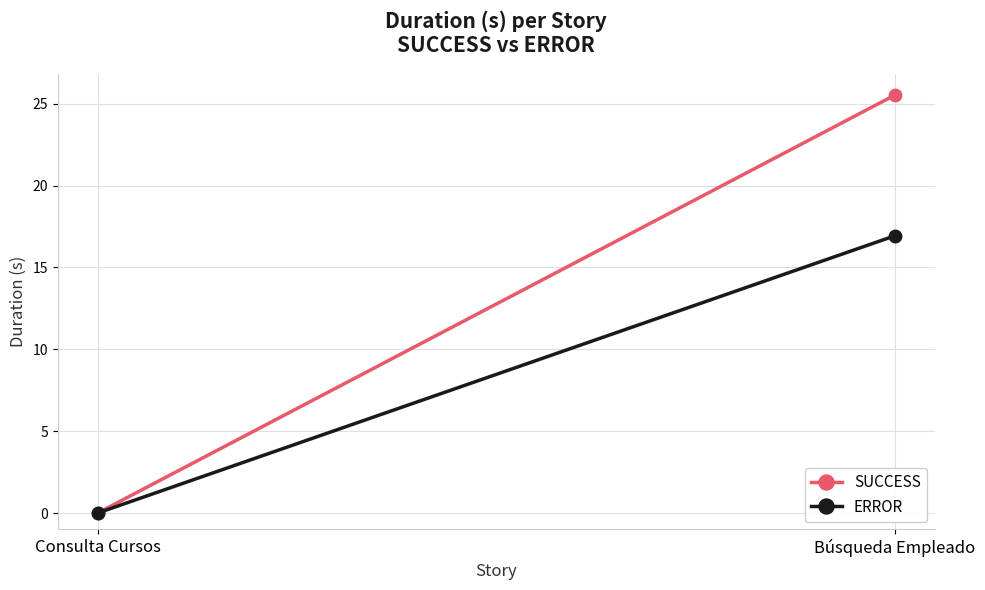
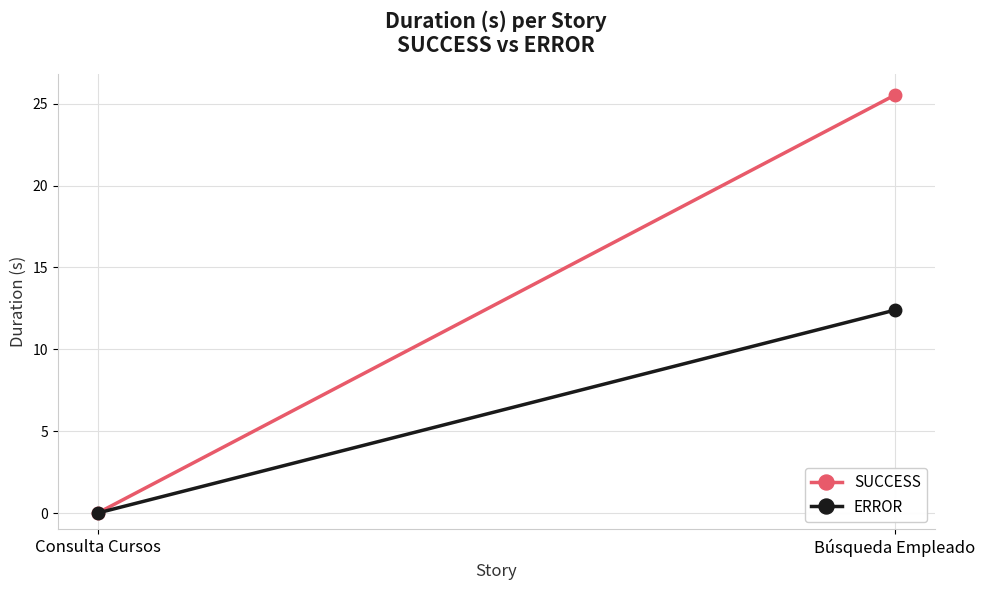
ERROR, Búsqueda Empleado: 16.9 -> 12.4
